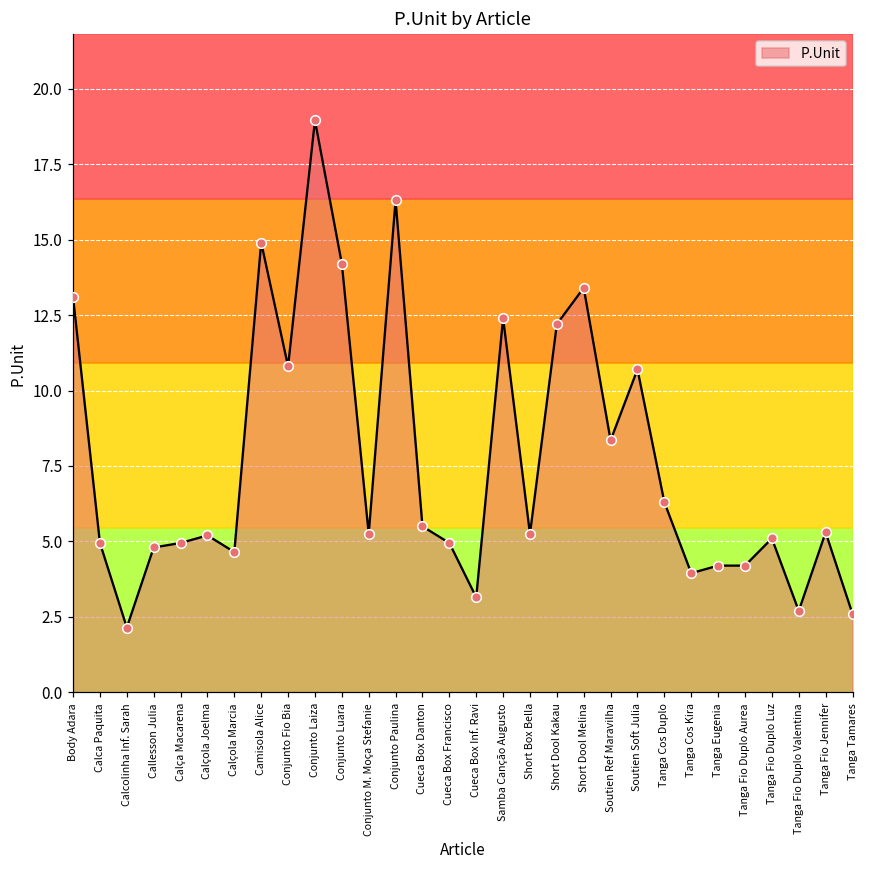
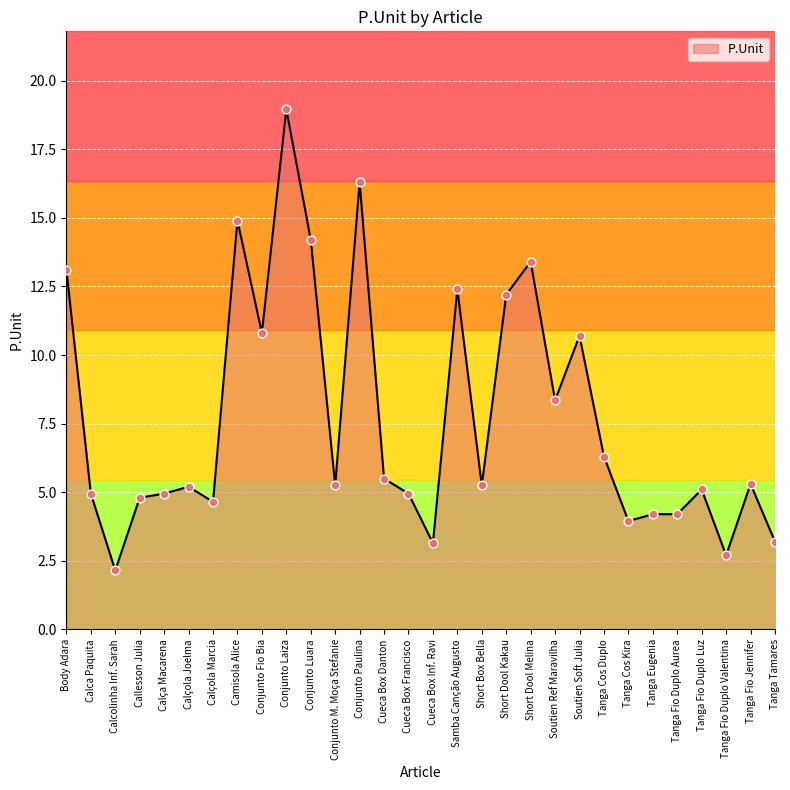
Tanga Tamares: 2.6 -> 3.2
